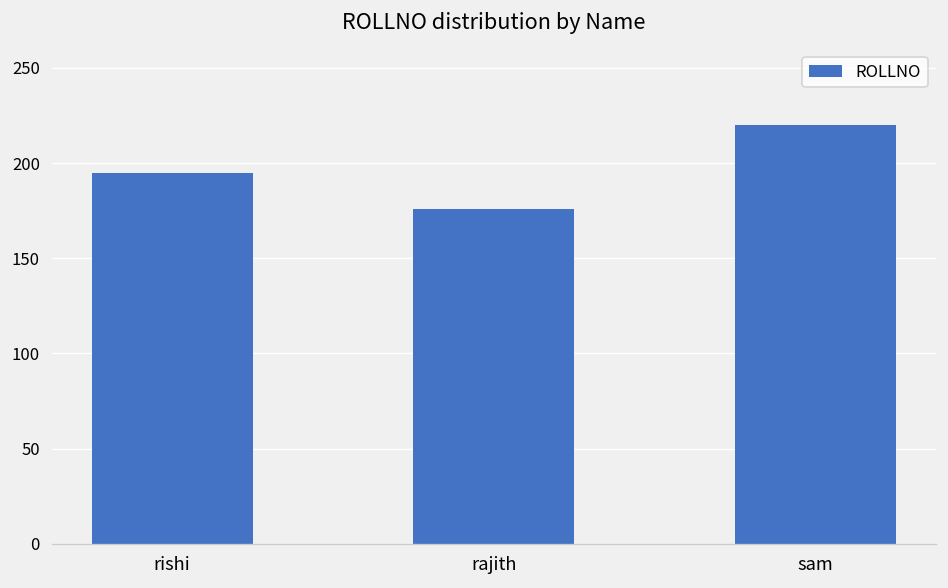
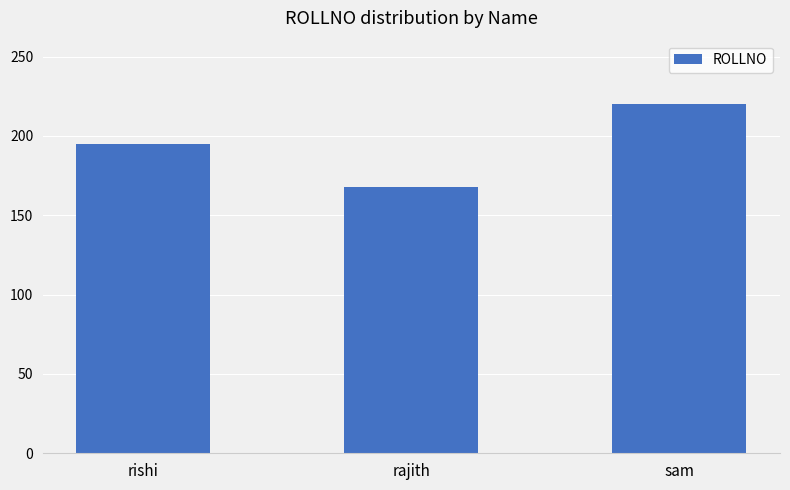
rajith: 176 -> 168
